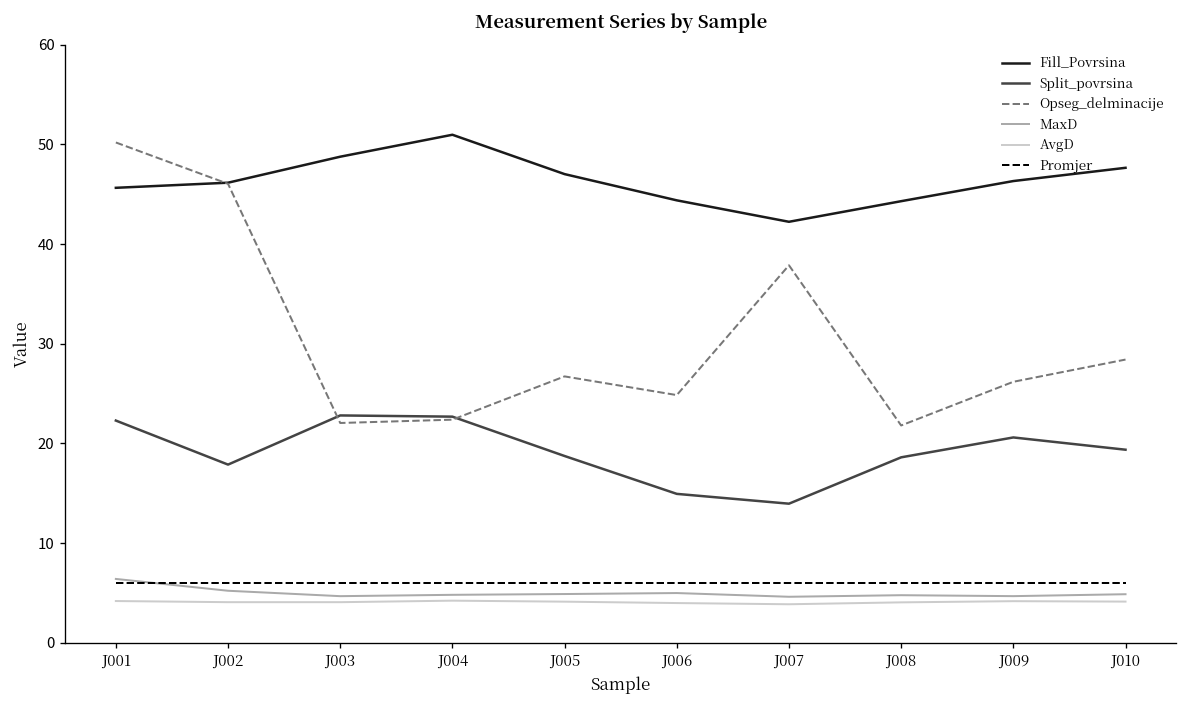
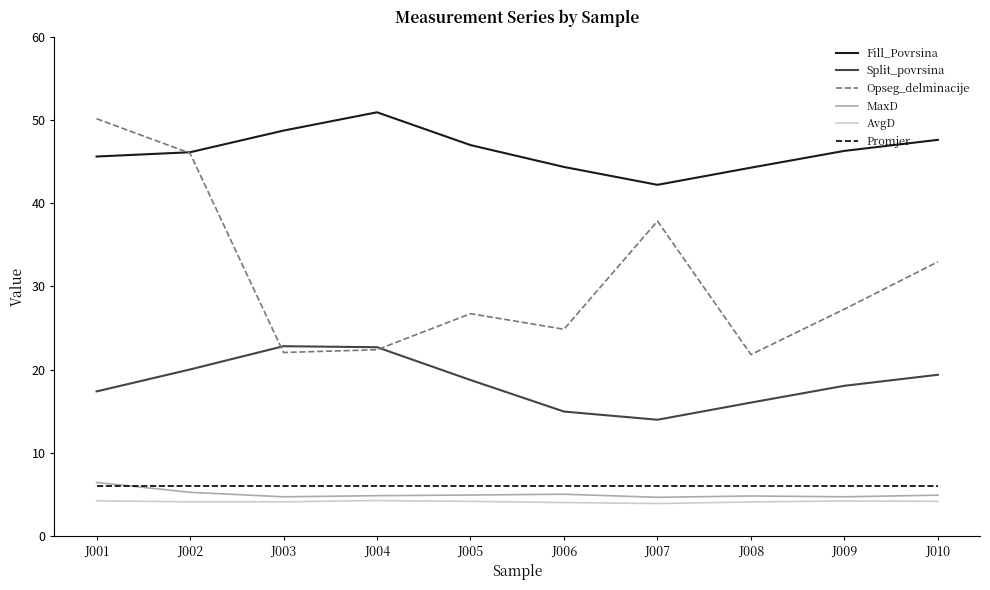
Split_povrsina, J001: 22 -> 17
Split_povrsina, J002: 18 -> 20
Split_povrsina, J008: 19 -> 16
Split_povrsina, J009: 21 -> 18
Opseg_delminacije, J009: 26 -> 27
Opseg_delminacije, J010: 28 -> 33
